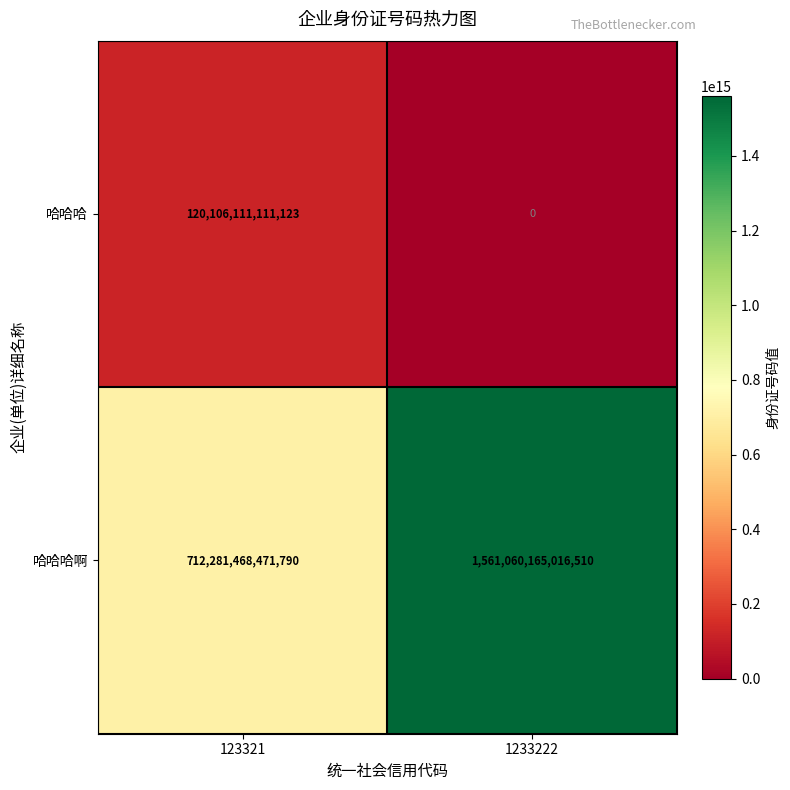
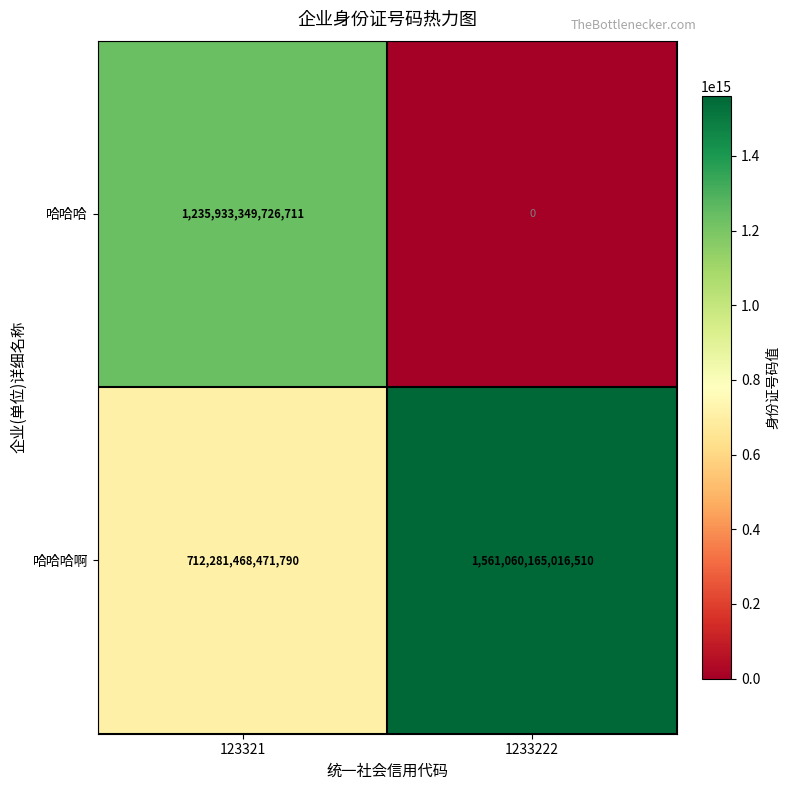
哈哈哈, 123321: 120,106,111,111,123 -> 1,235,933,349,726,711
